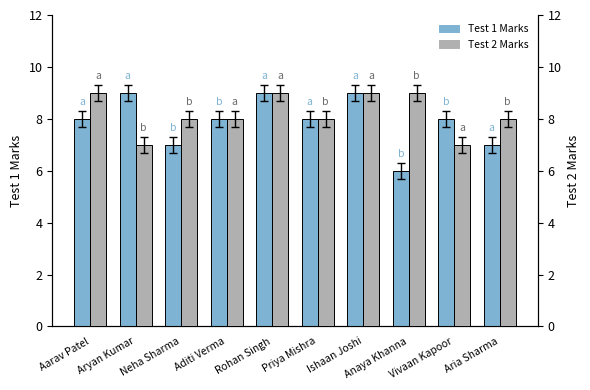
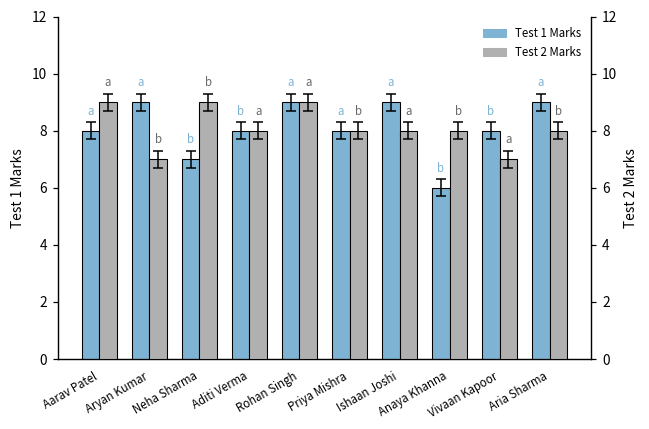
Test 1 Marks, Aria Sharma: 7 -> 9
Test 2 Marks, Neha Sharma: 8 -> 9
Test 2 Marks, Ishaan Joshi: 9 -> 8
Test 2 Marks, Anaya Khanna: 9 -> 8
